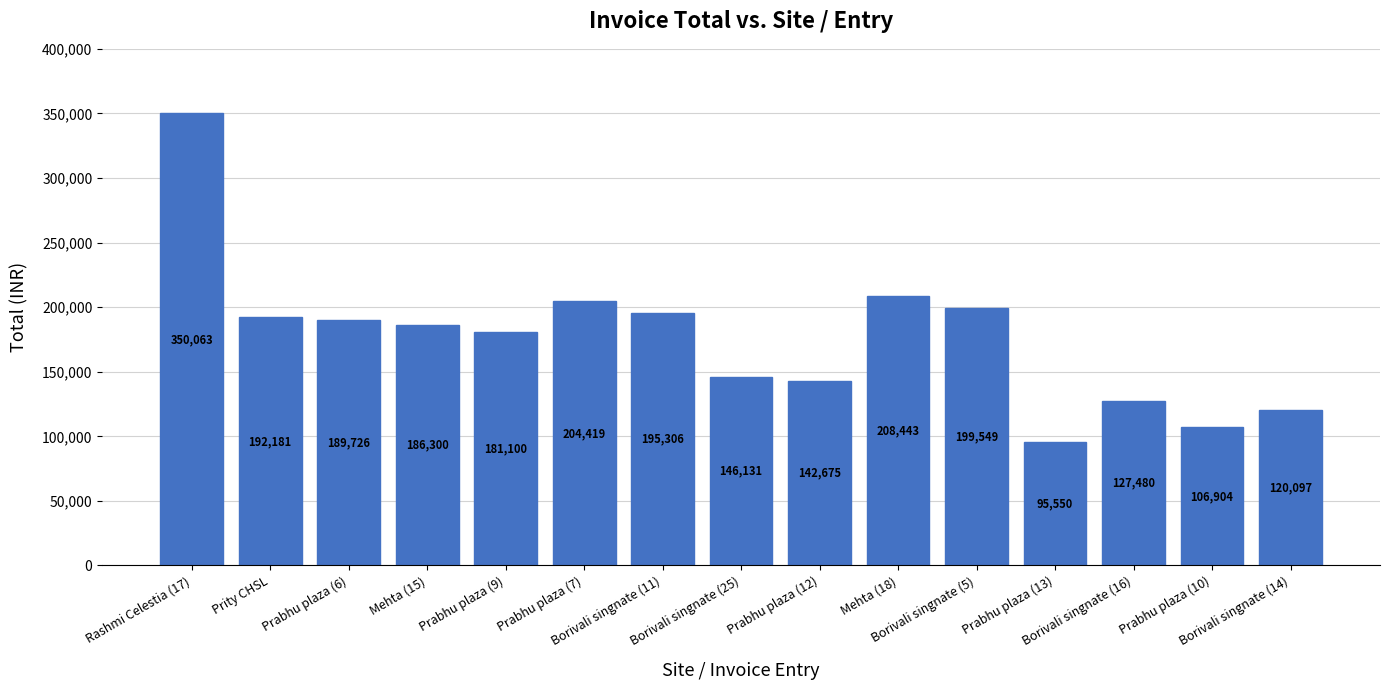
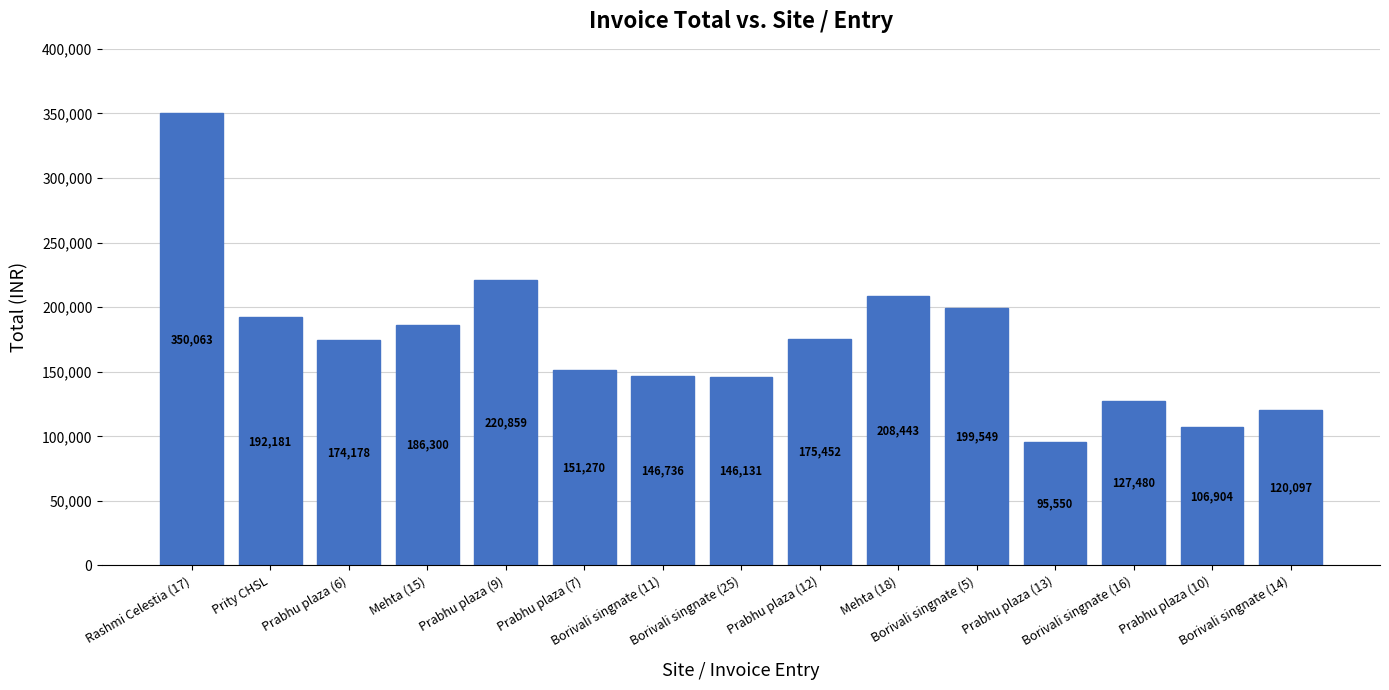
Prabhu plaza (6): 189,726 -> 174,178
Prabhu plaza (9): 181,100 -> 220,859
Prabhu plaza (7): 204,419 -> 151,270
Borivali singnate (11): 195,306 -> 146,736
Prabhu plaza (12): 142,675 -> 175,452
